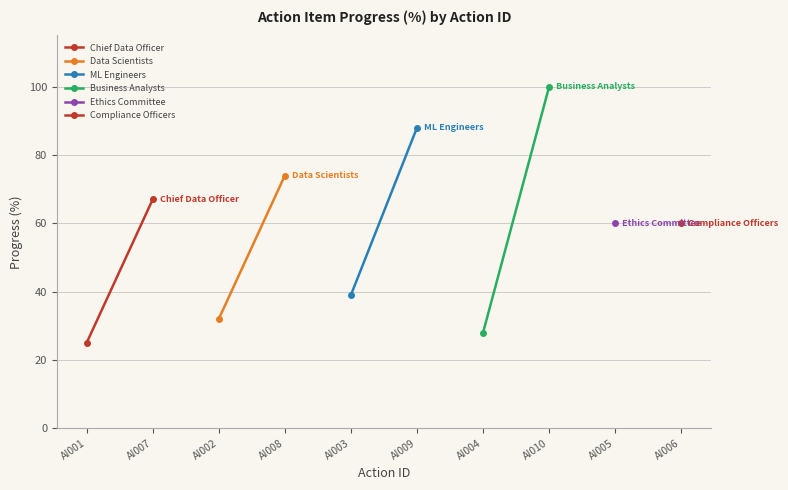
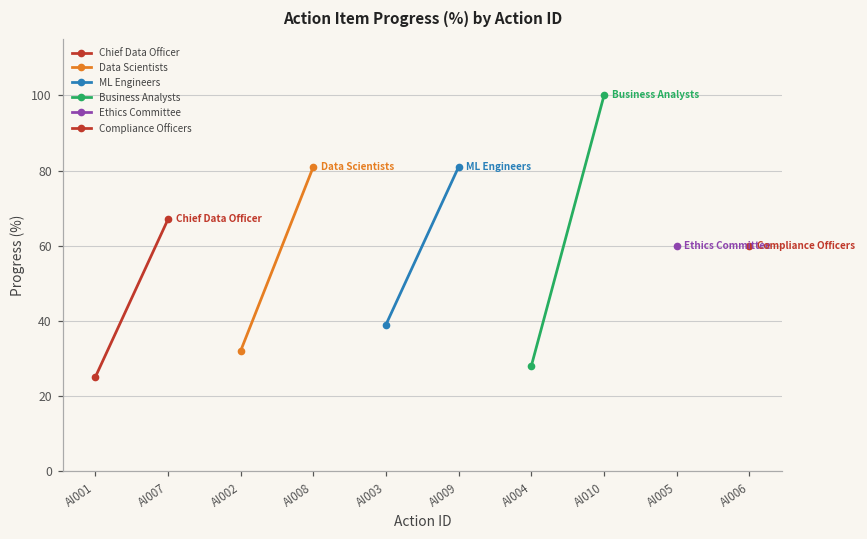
Data Scientists, AI008: 74 -> 81
ML Engineers, AI009: 88 -> 81
